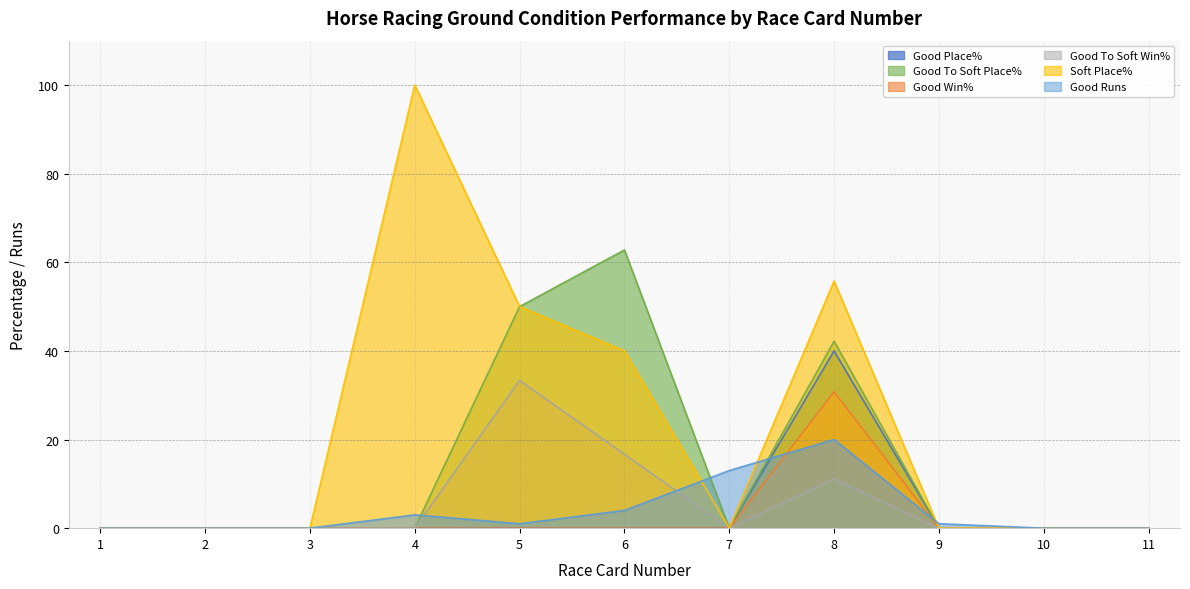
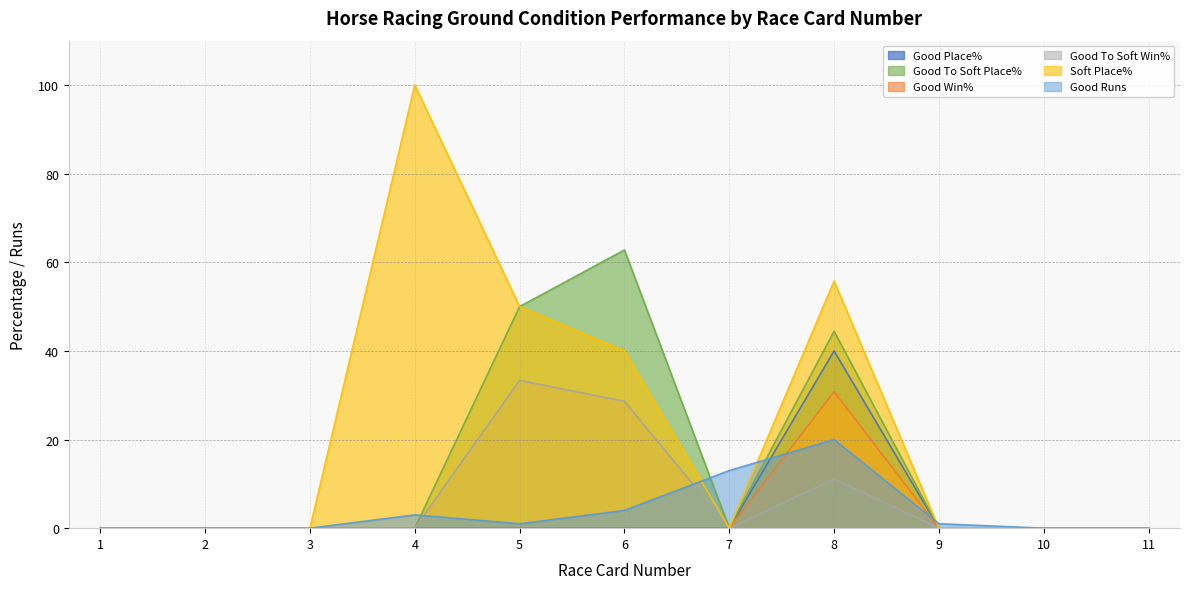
Good To Soft Win%, 6: 17 -> 29
Good To Soft Place%, 8: 42 -> 44
